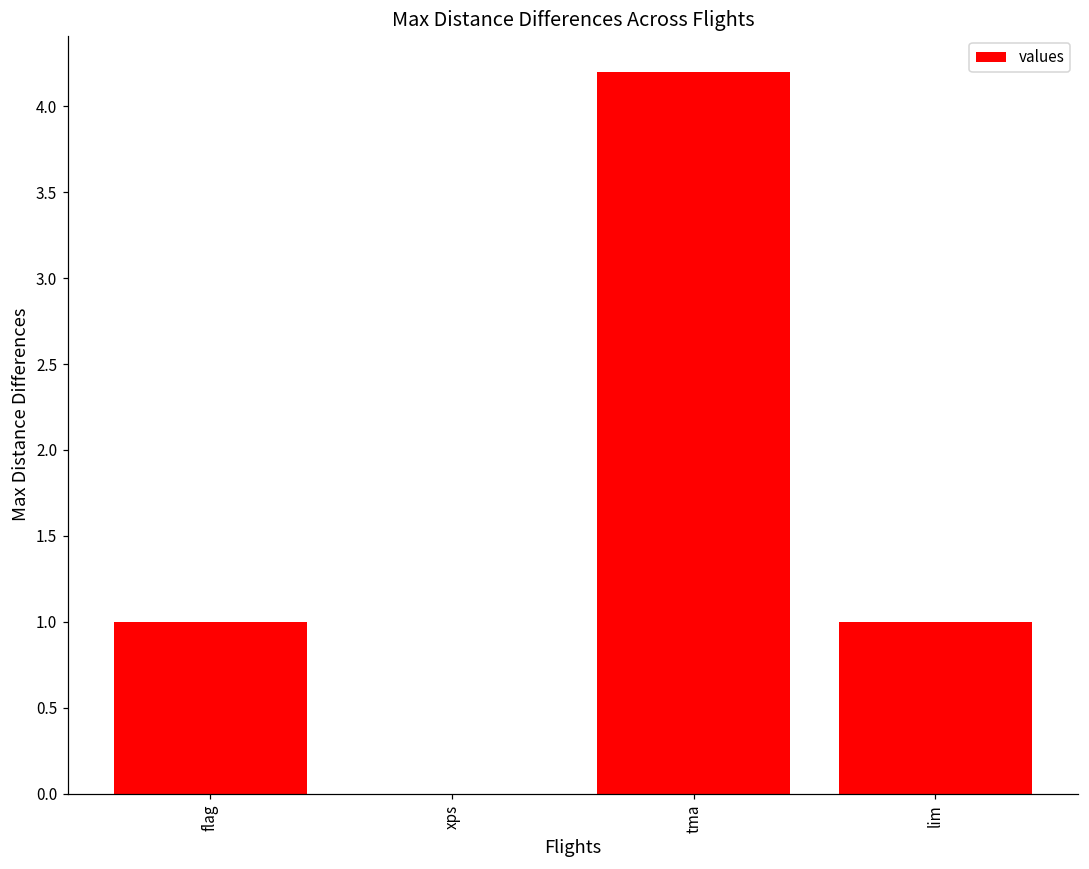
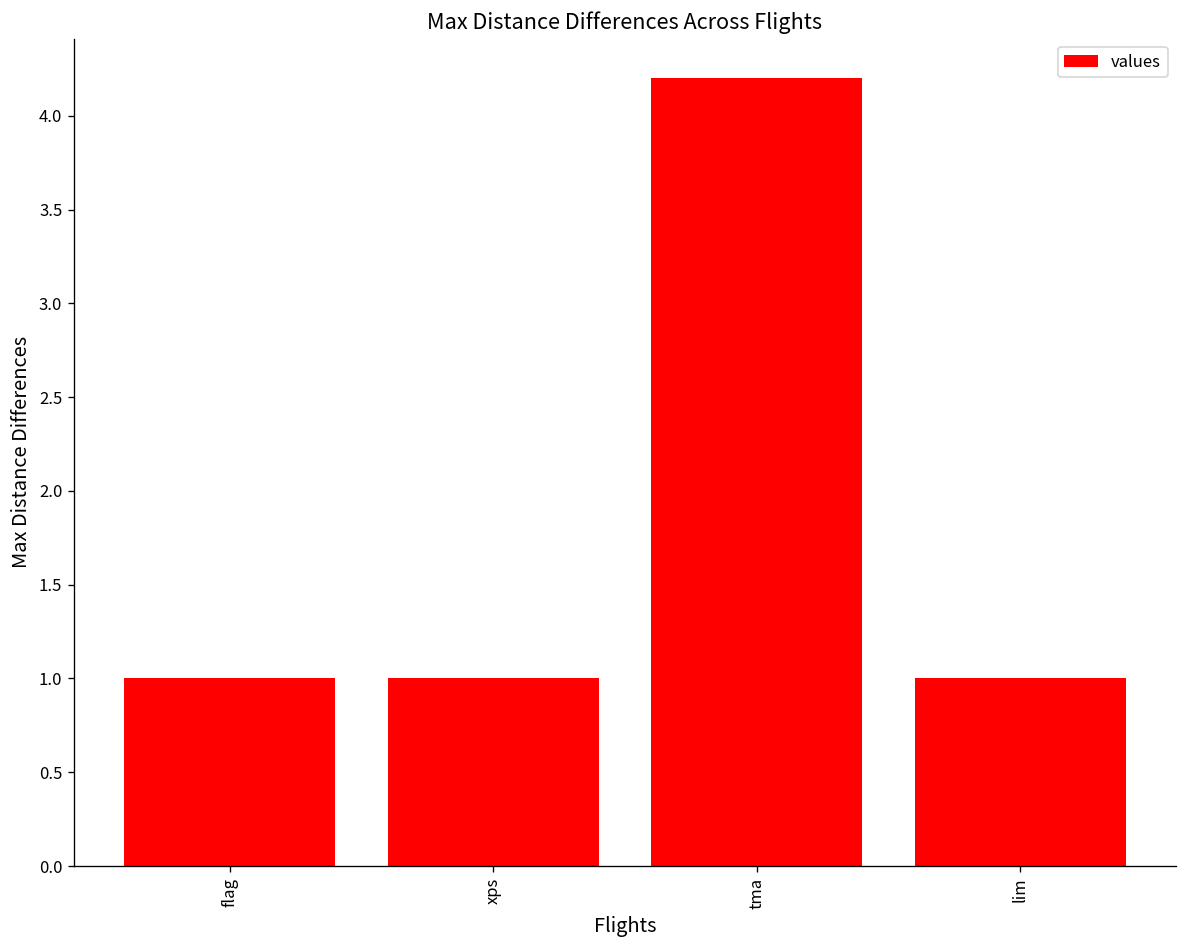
xps: 0 -> 1
